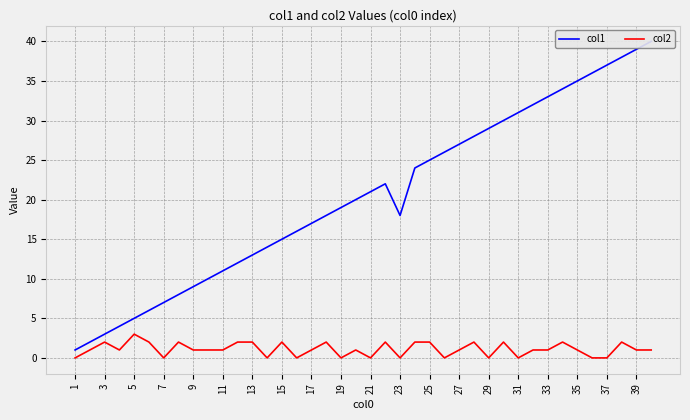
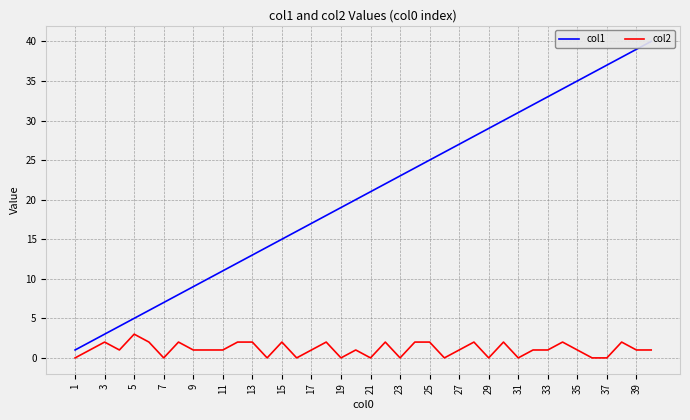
col1, 23: 18 -> 23
